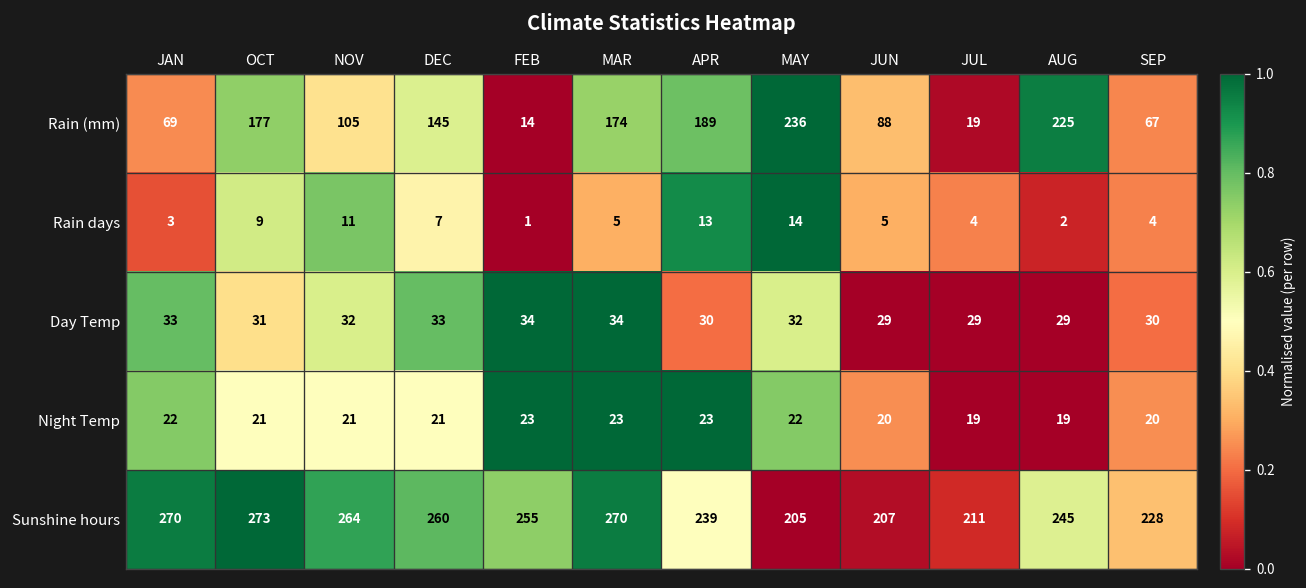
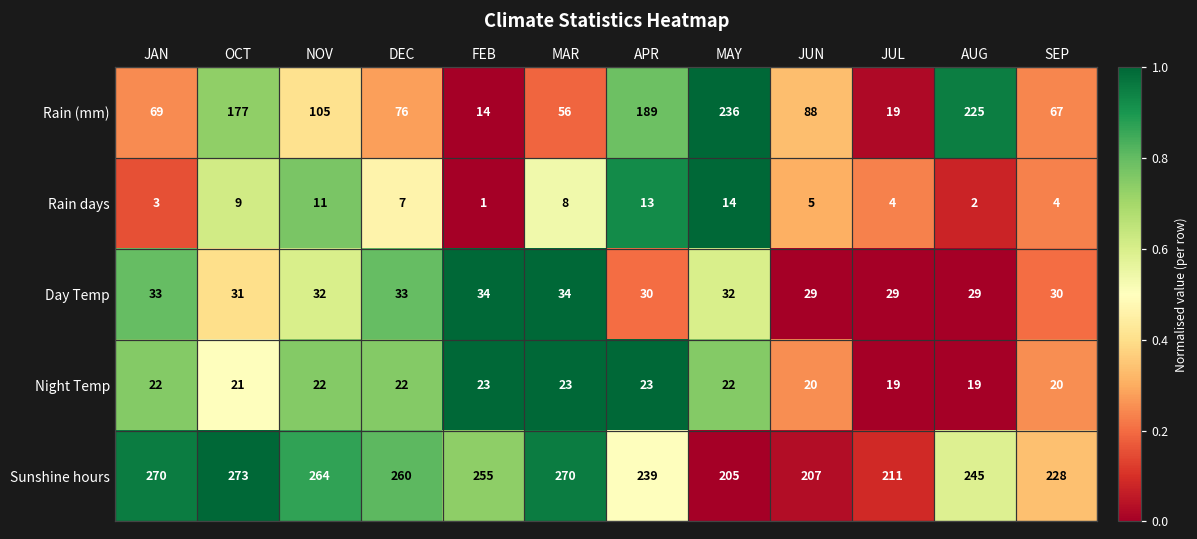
Rain (mm), DEC: 145 -> 76
Rain (mm), MAR: 174 -> 56
Rain days, MAR: 5 -> 8
Night Temp, NOV: 21 -> 22
Night Temp, DEC: 21 -> 22
